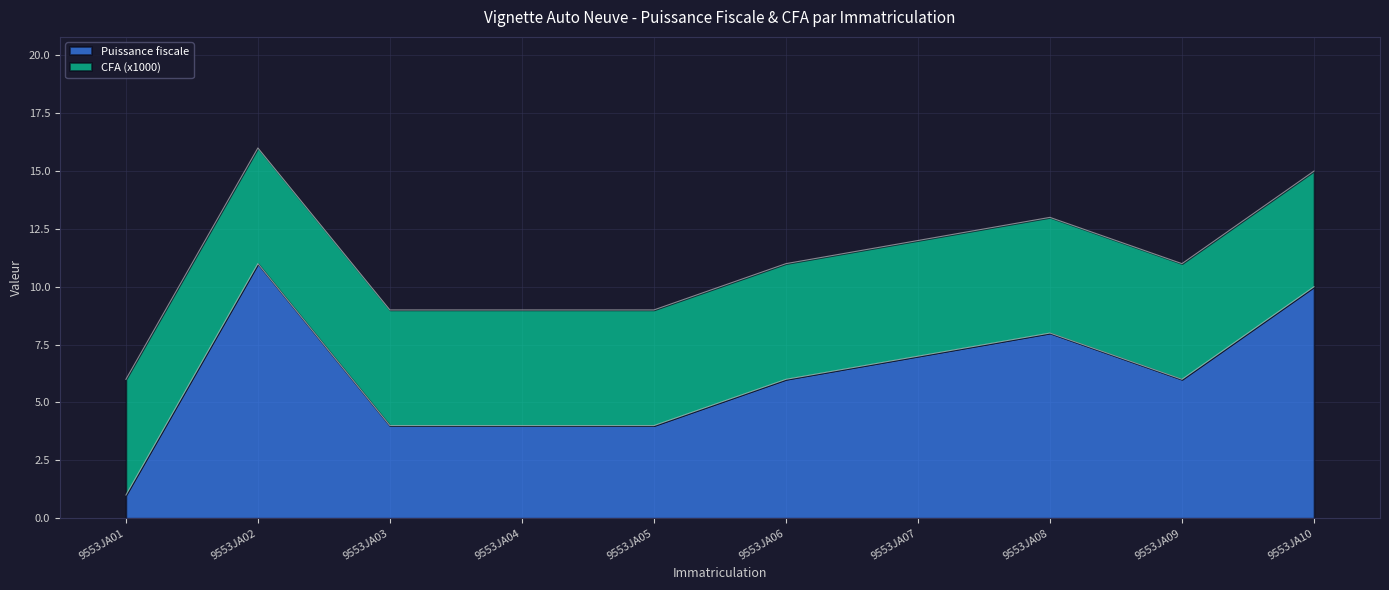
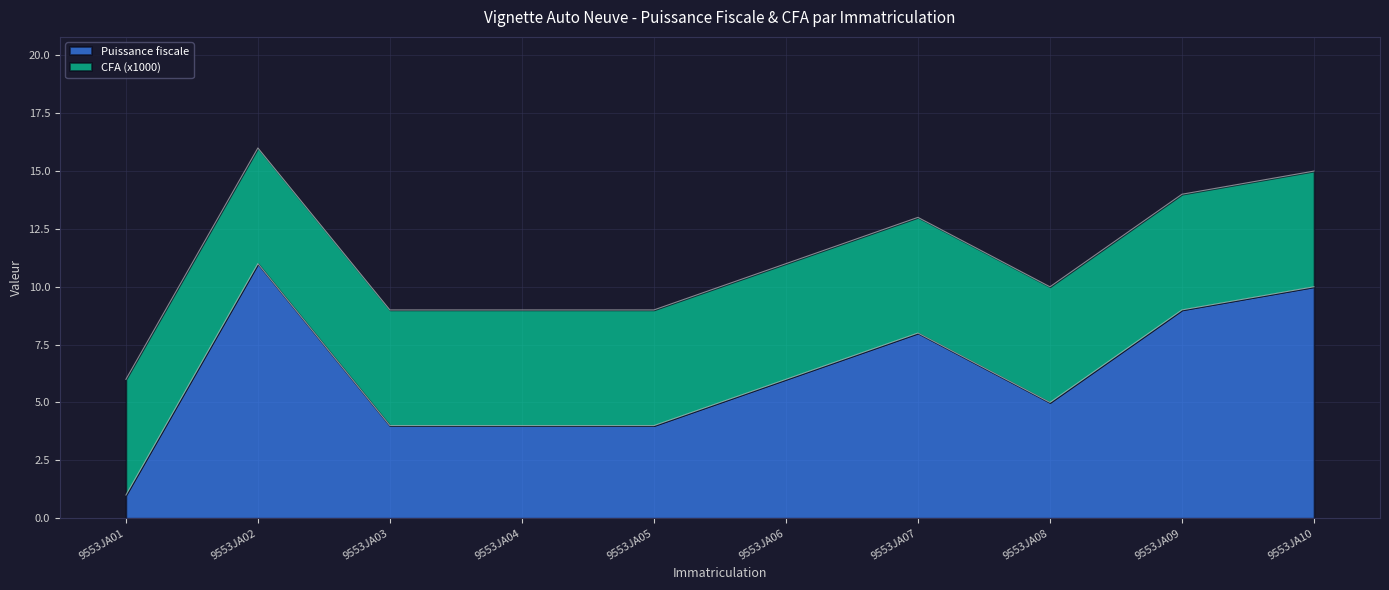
Puissance fiscale, 9553JA07: 7 -> 8
Puissance fiscale, 9553JA08: 8 -> 5
Puissance fiscale, 9553JA09: 6 -> 9
